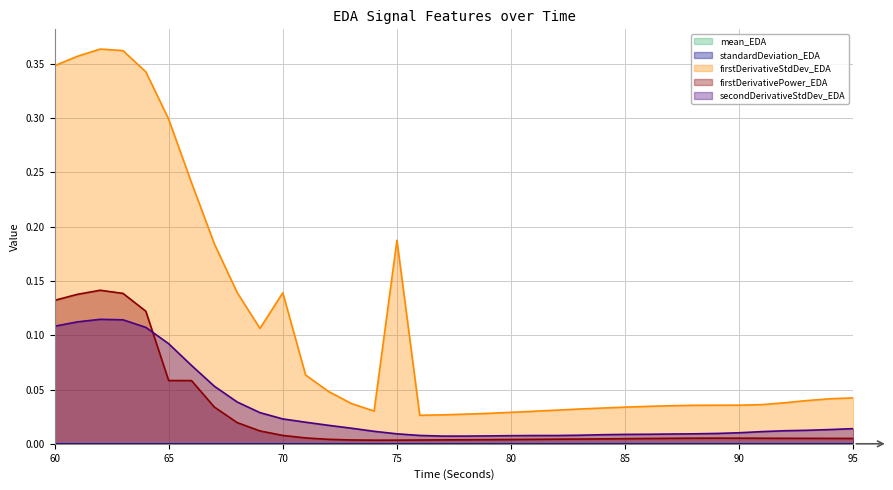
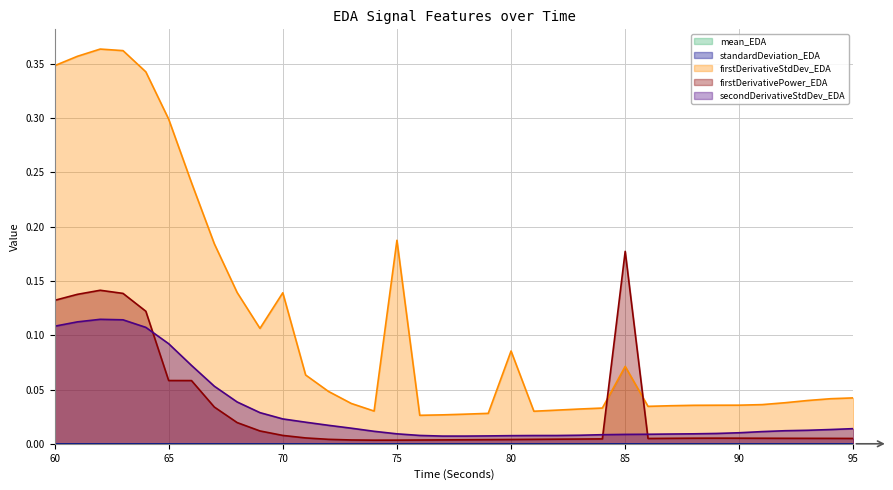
firstDerivativeStdDev_EDA, 80: 0.029 -> 0.085
firstDerivativeStdDev_EDA, 85: 0.034 -> 0.071
firstDerivativePower_EDA, 85: 0.005 -> 0.177
